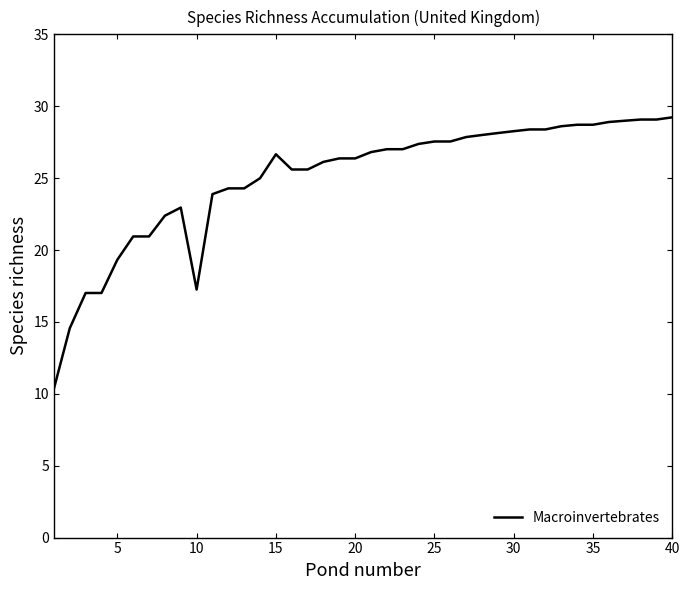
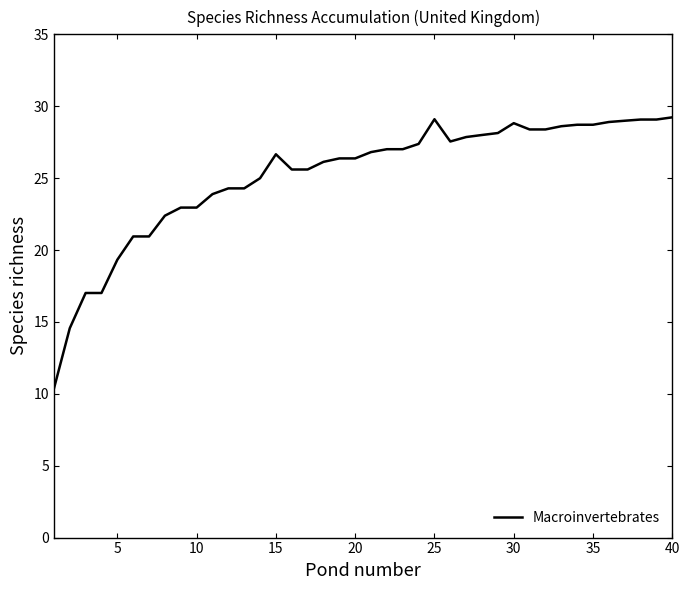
10: 17.2 -> 23.0
25: 27.5 -> 29.1
30: 28.3 -> 28.8
